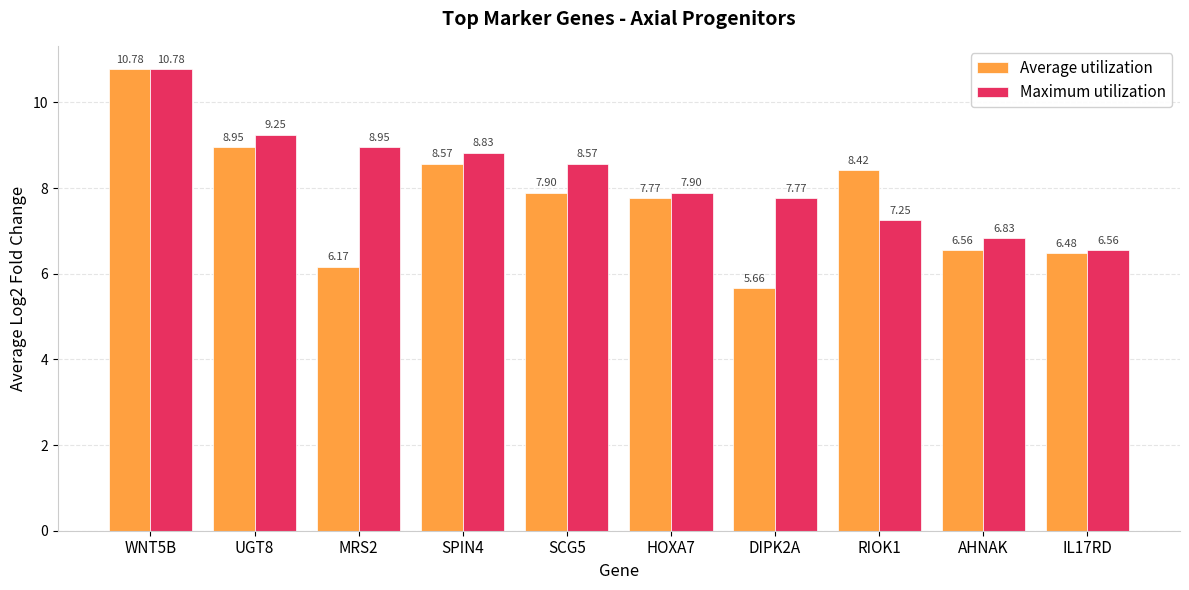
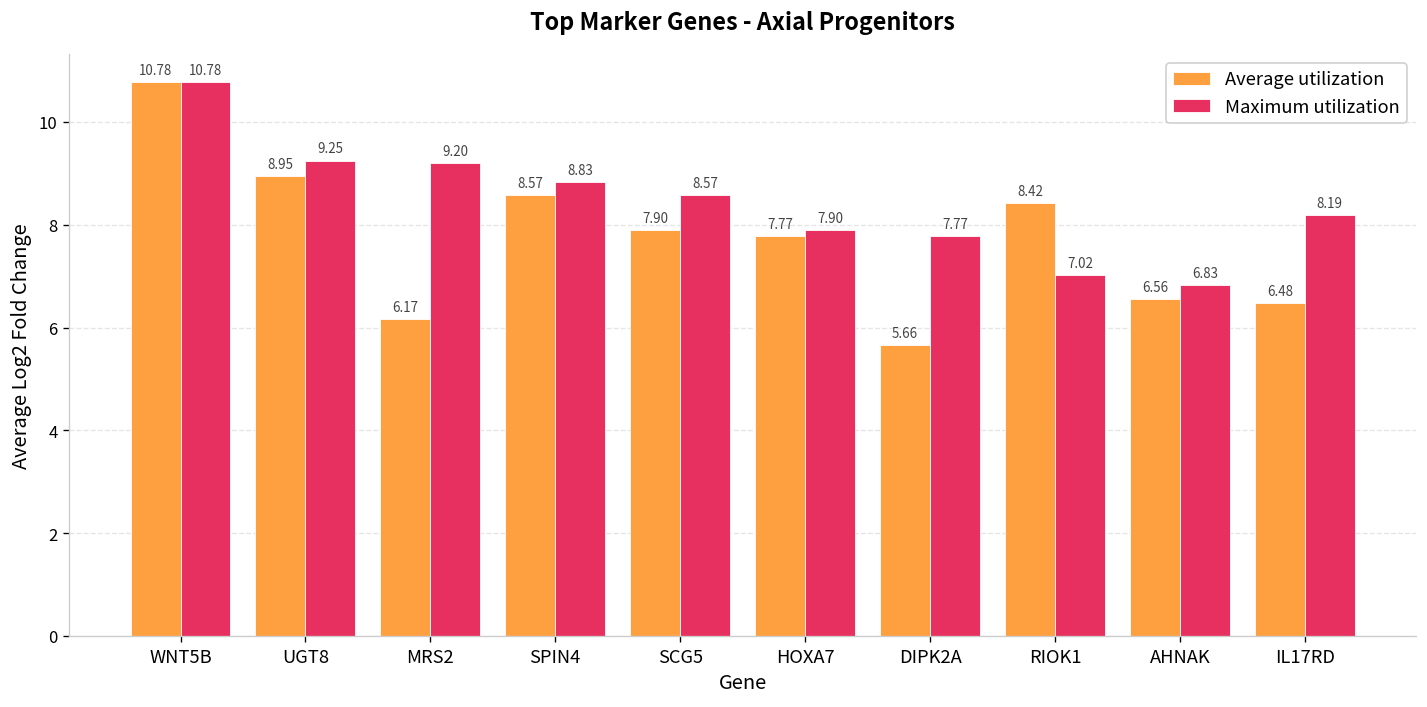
Maximum utilization, MRS2: 8.95 -> 9.20
Maximum utilization, RIOK1: 7.25 -> 7.02
Maximum utilization, IL17RD: 6.56 -> 8.19
